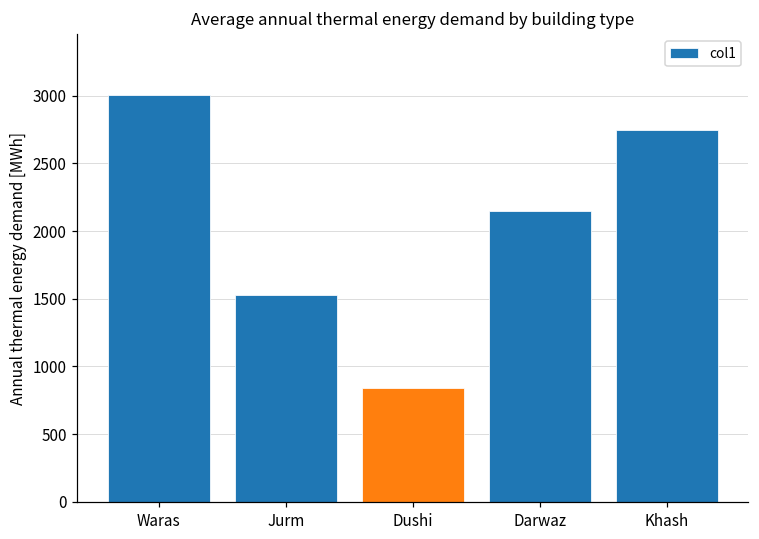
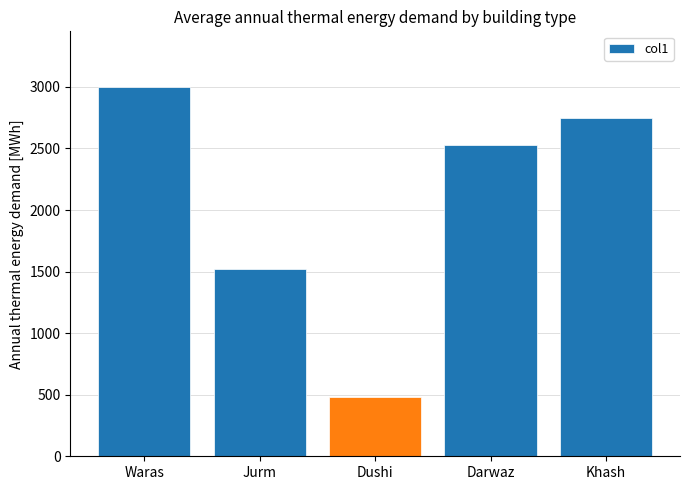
Dushi: 840 -> 480
Darwaz: 2150 -> 2530
